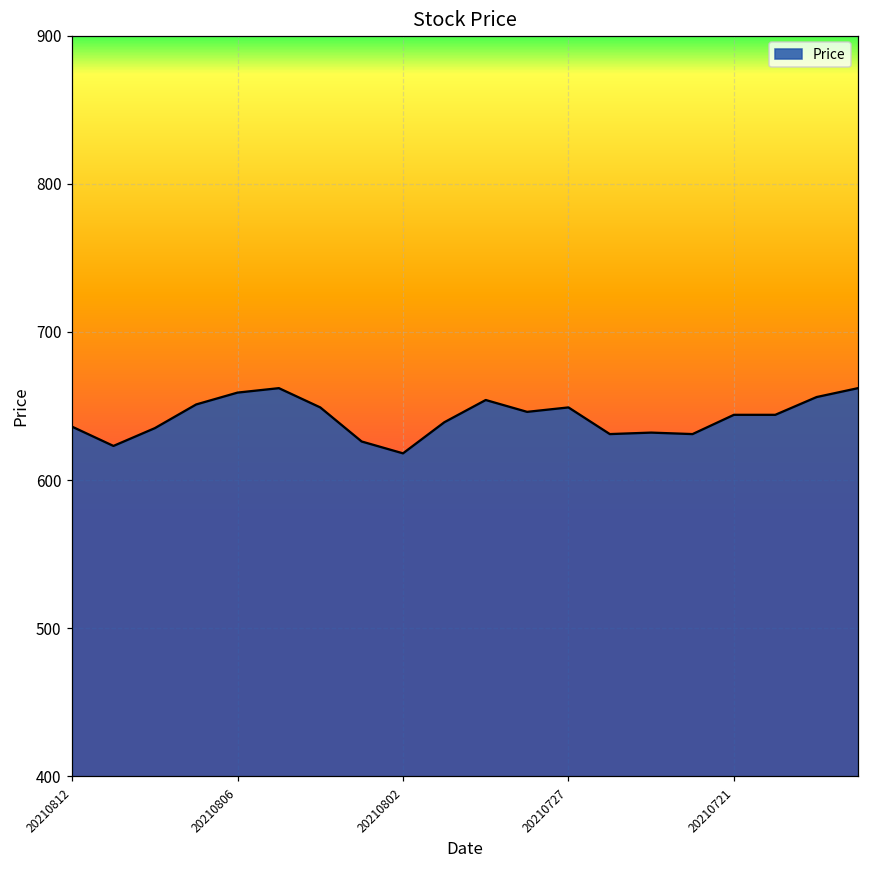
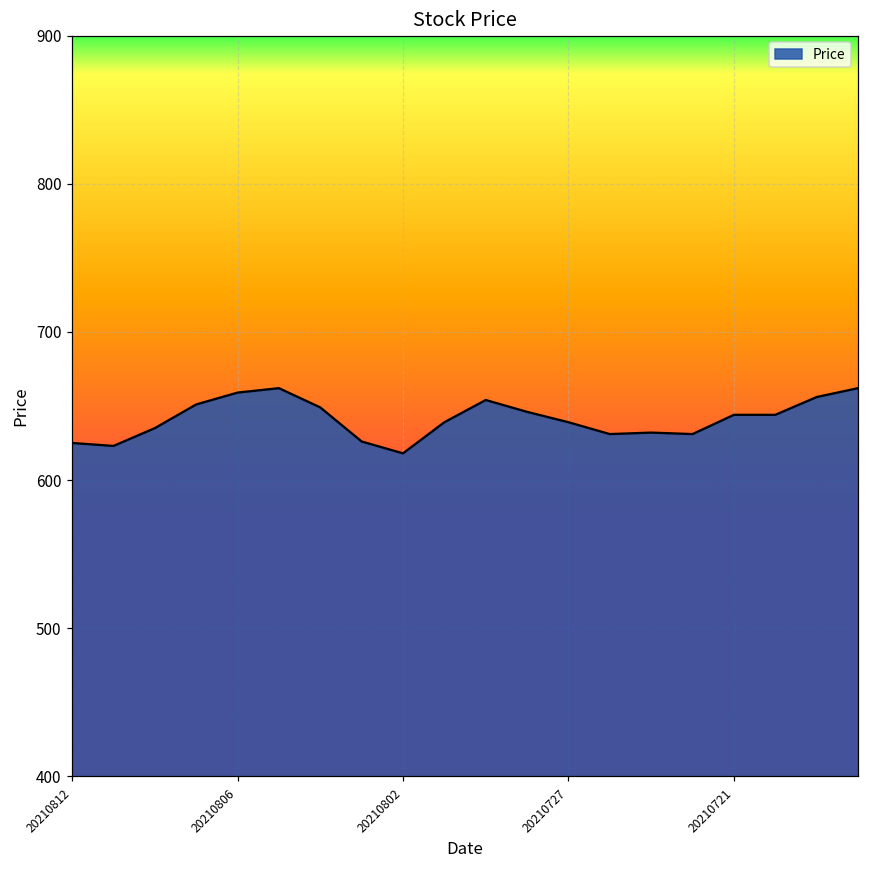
20210812: 636 -> 625
20210727: 649 -> 639
